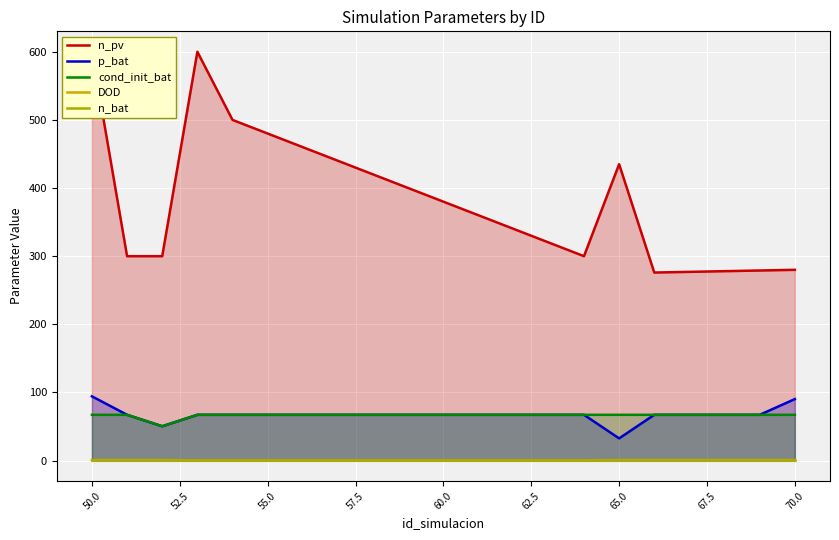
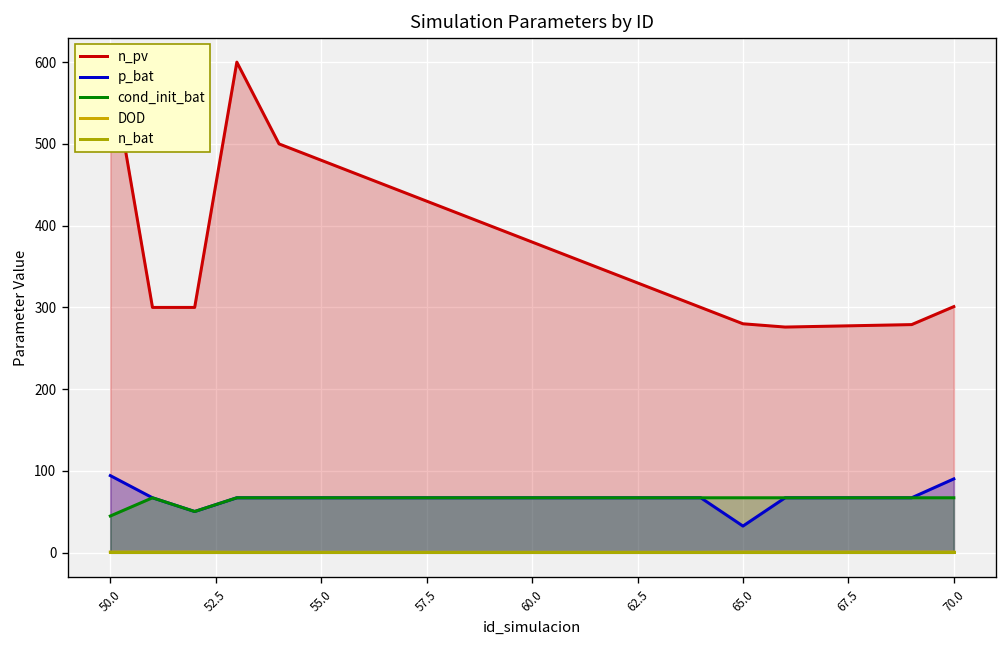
cond_init_bat, 50.0: 70 -> 40
n_pv, 65.0: 440 -> 280
n_pv, 70.0: 280 -> 300
